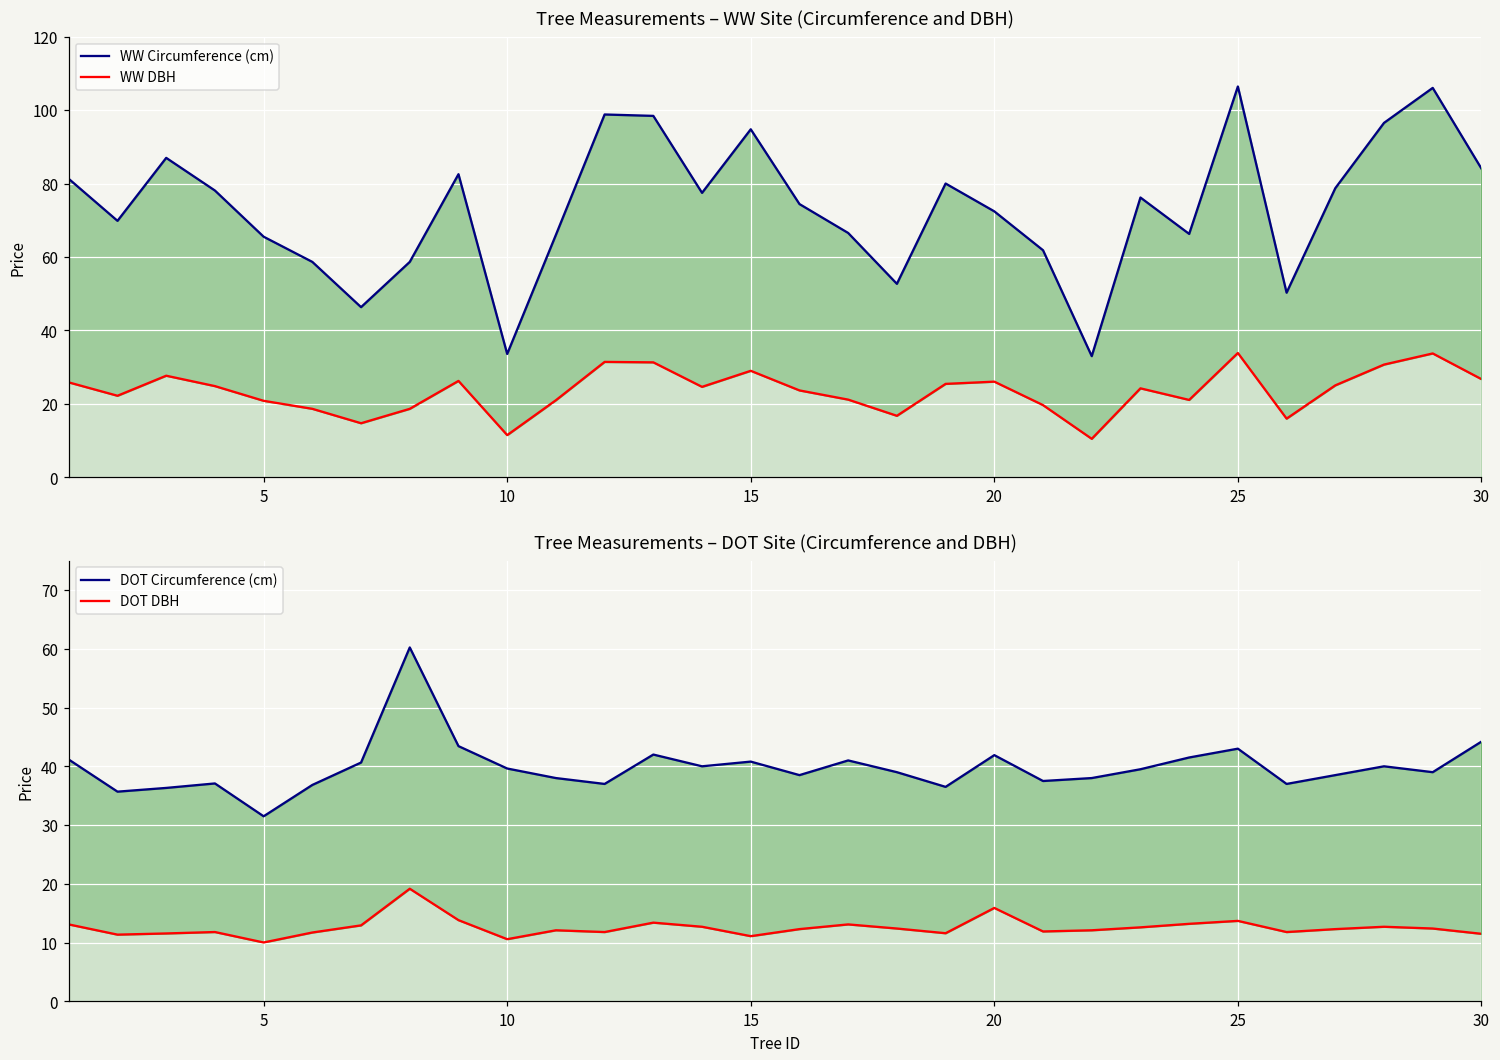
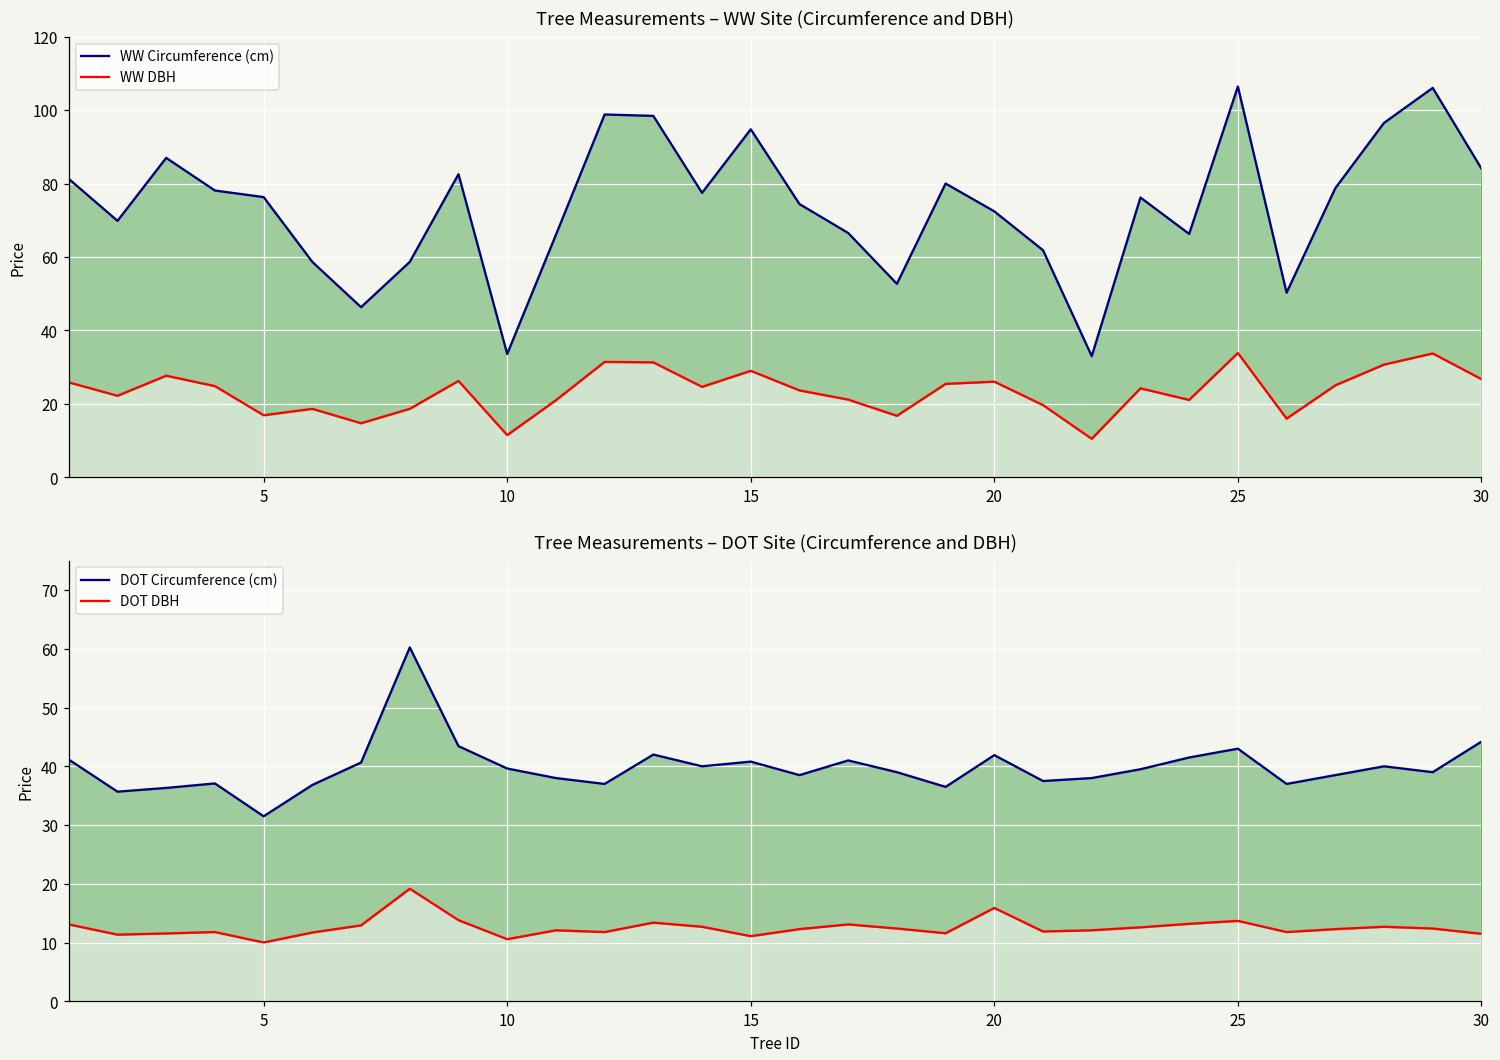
Tree Measurements – WW Site (Circumference and DBH), WW Circumference (cm), 5: 66 -> 76
Tree Measurements – WW Site (Circumference and DBH), WW DBH, 5: 21 -> 17
